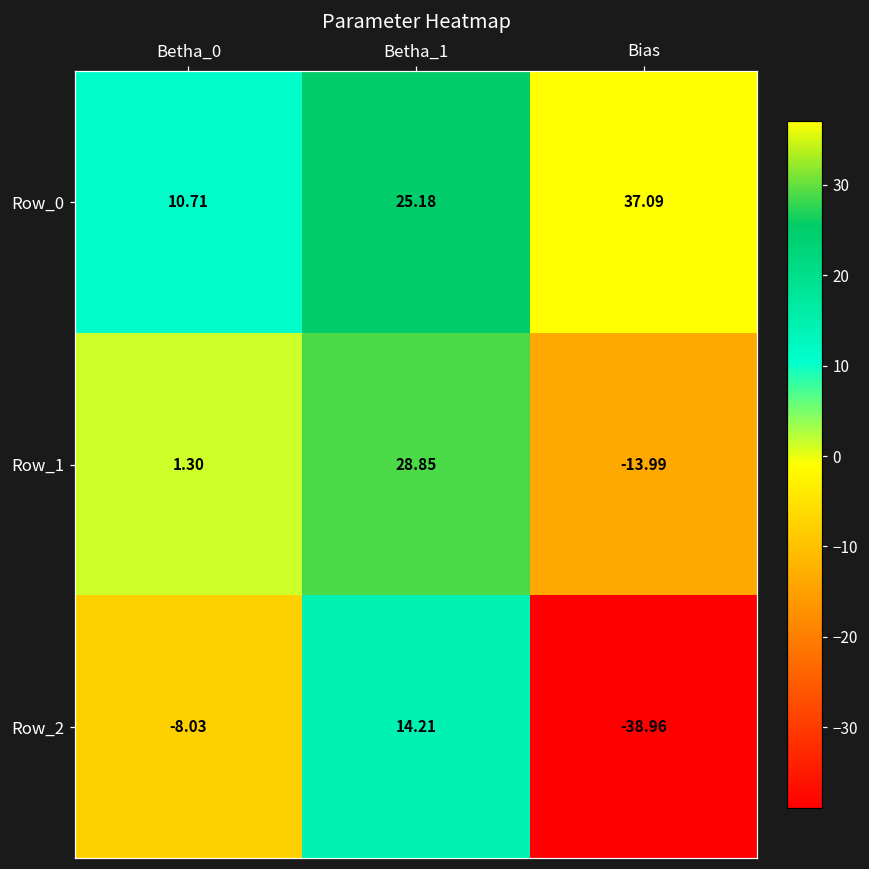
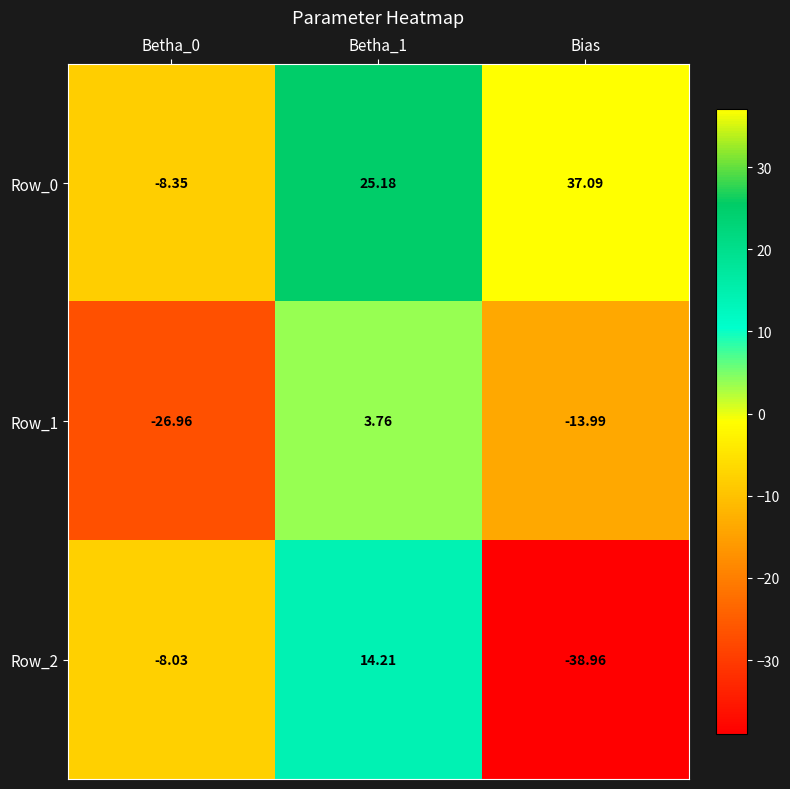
Row_0, Betha_0: 10.71 -> -8.35
Row_1, Betha_0: 1.30 -> -26.96
Row_1, Betha_1: 28.85 -> 3.76
